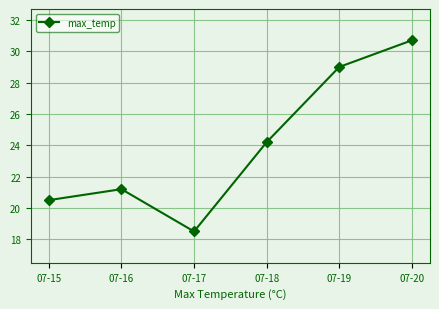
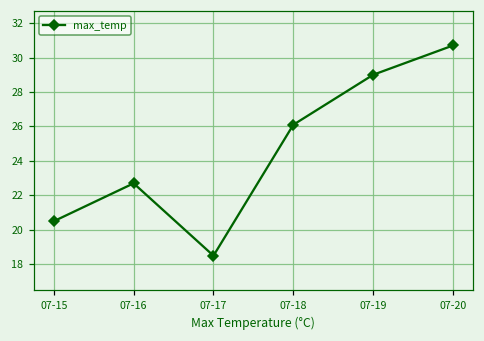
07-16: 21.2 -> 22.7
07-18: 24.2 -> 26.1
